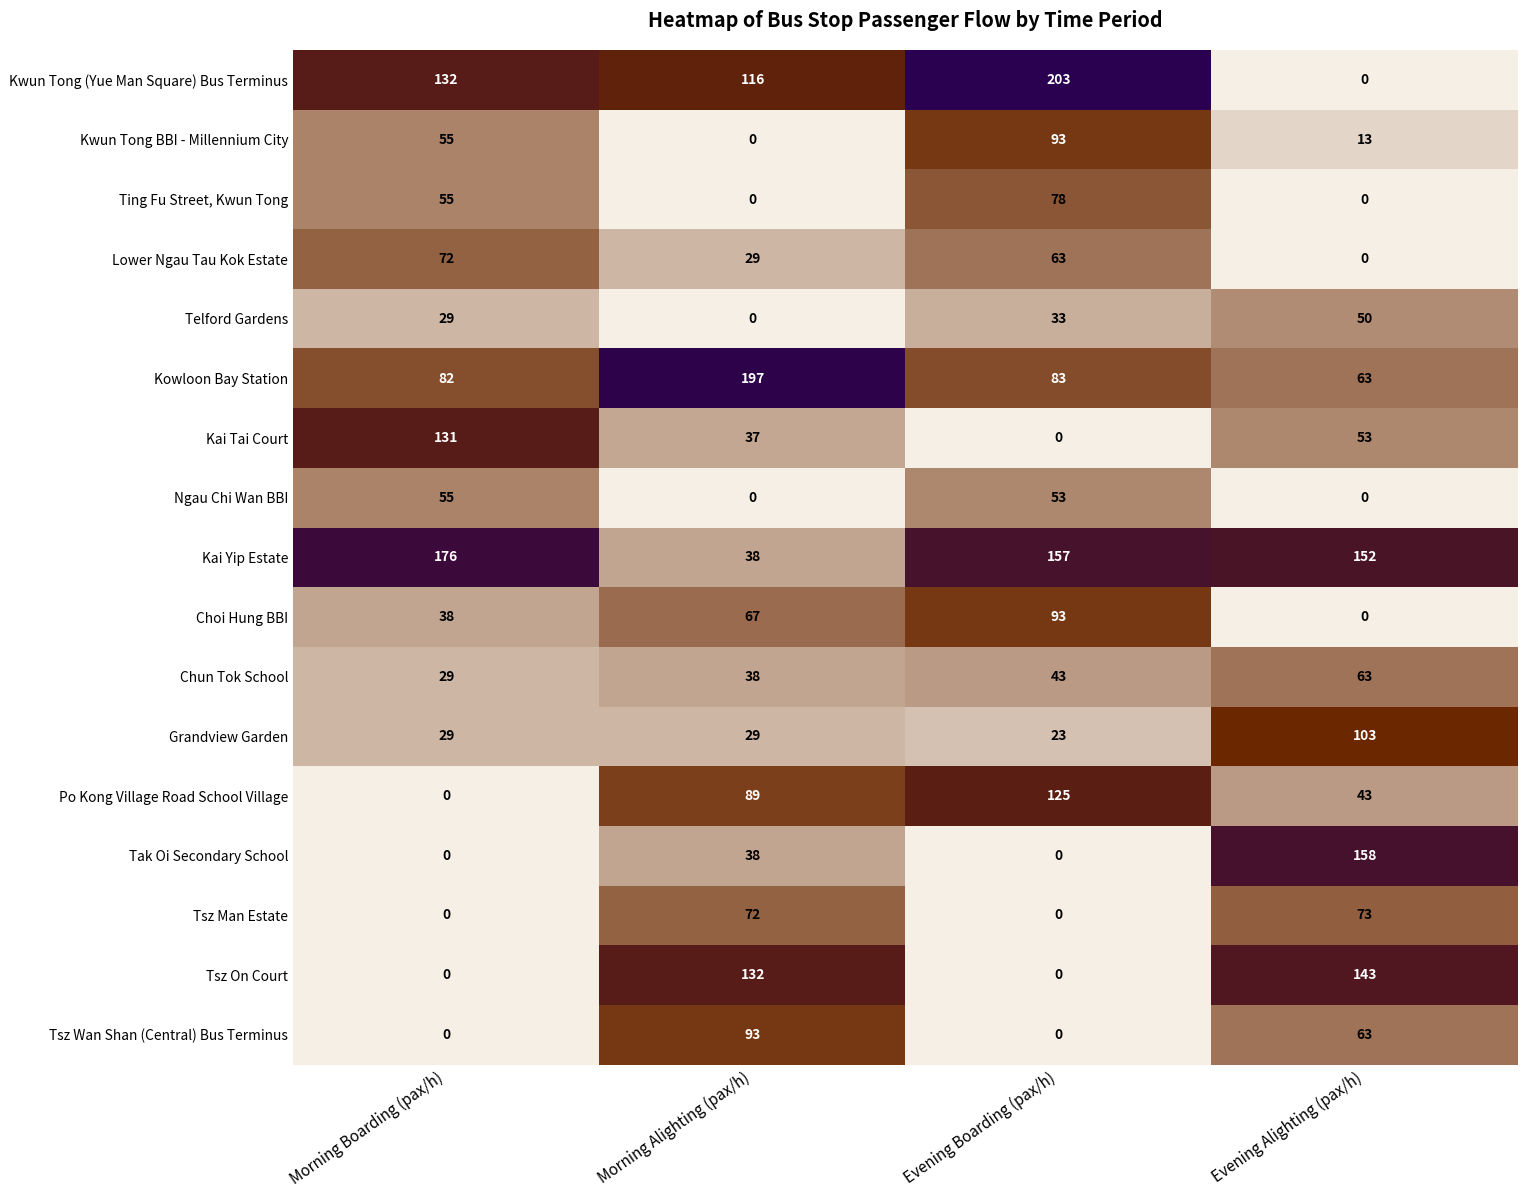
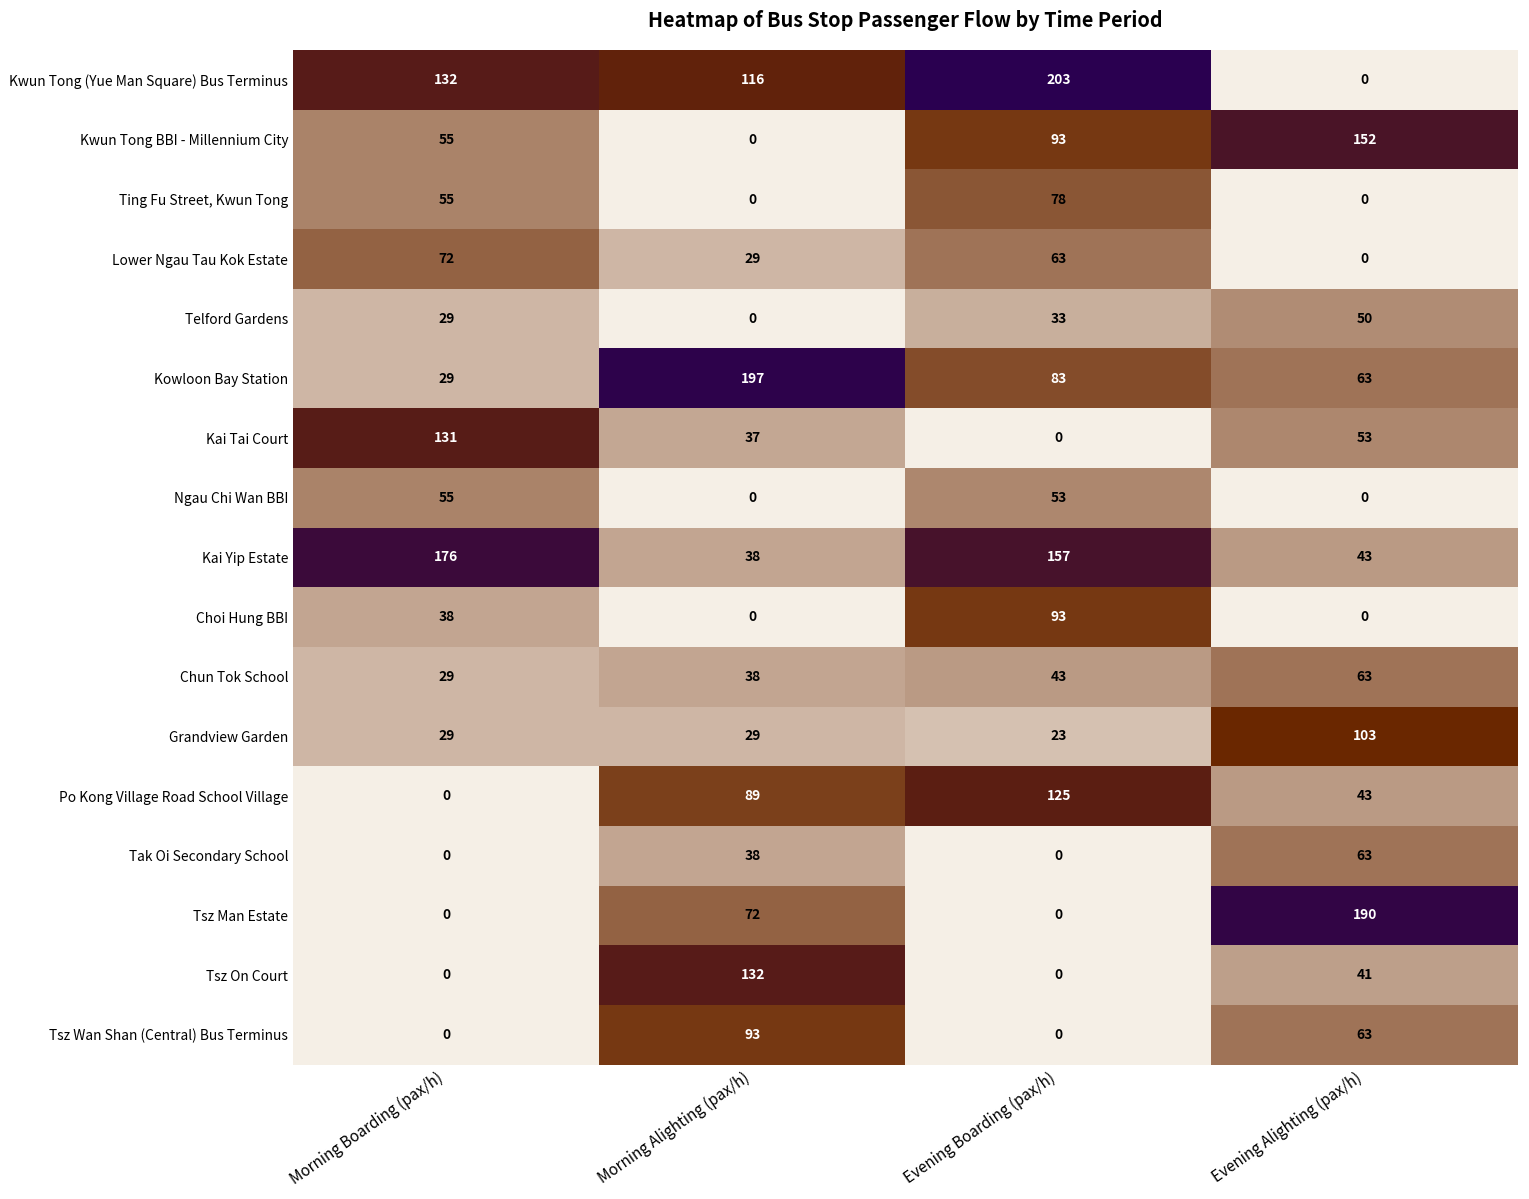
Kwun Tong BBI - Millennium City, Evening Alighting (pax/h): 13 -> 152
Kowloon Bay Station, Morning Boarding (pax/h): 82 -> 29
Kai Yip Estate, Evening Alighting (pax/h): 152 -> 43
Choi Hung BBI, Morning Alighting (pax/h): 67 -> 0
Tak Oi Secondary School, Evening Alighting (pax/h): 158 -> 63
Tsz Man Estate, Evening Alighting (pax/h): 73 -> 190
Tsz On Court, Evening Alighting (pax/h): 143 -> 41
